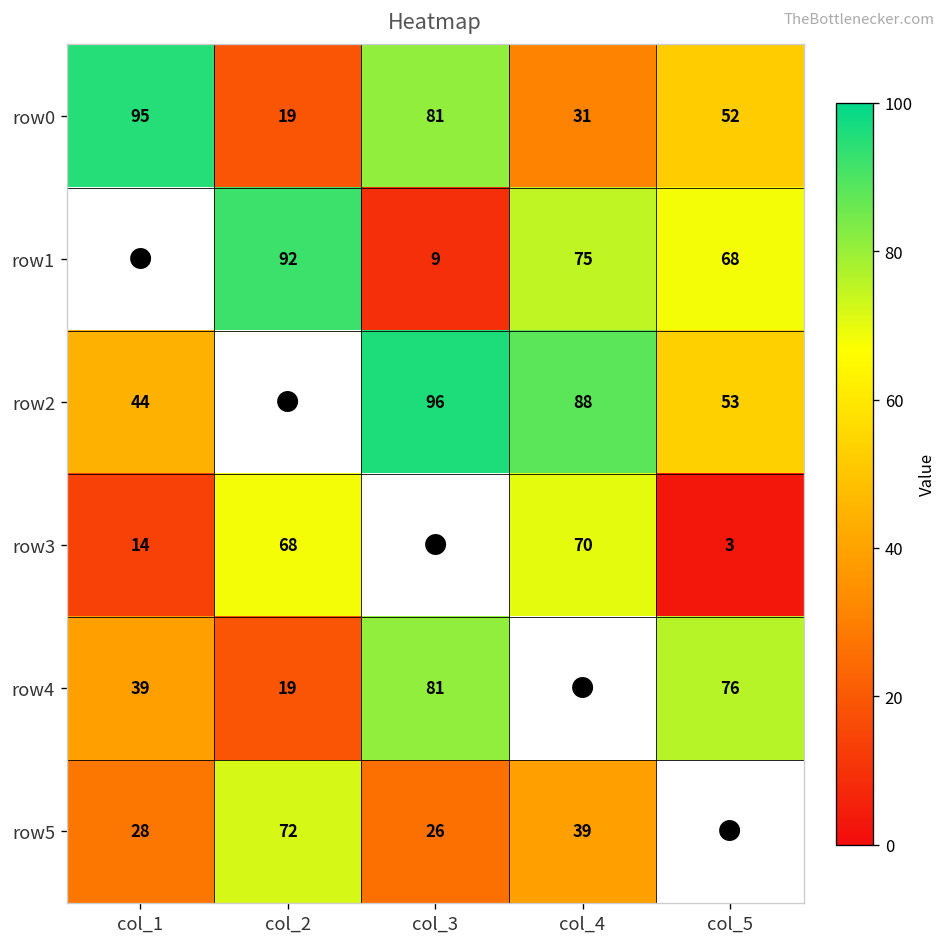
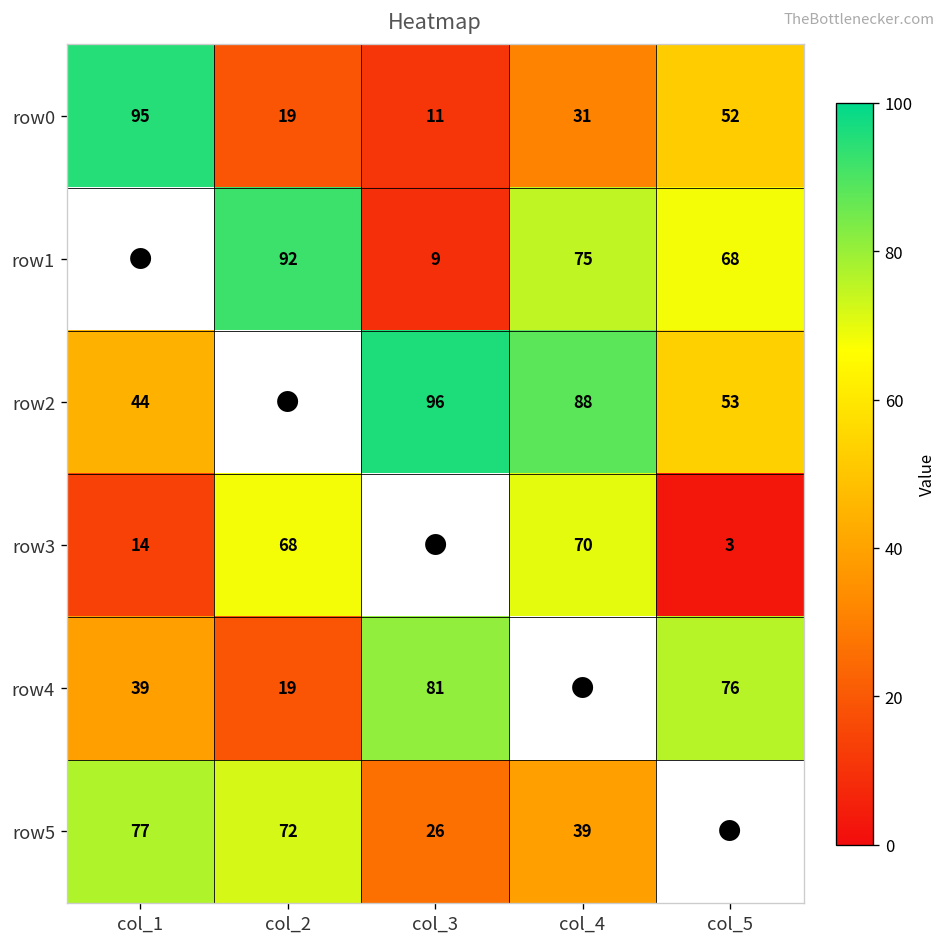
row0, col_3: 81 -> 11
row5, col_1: 28 -> 77
